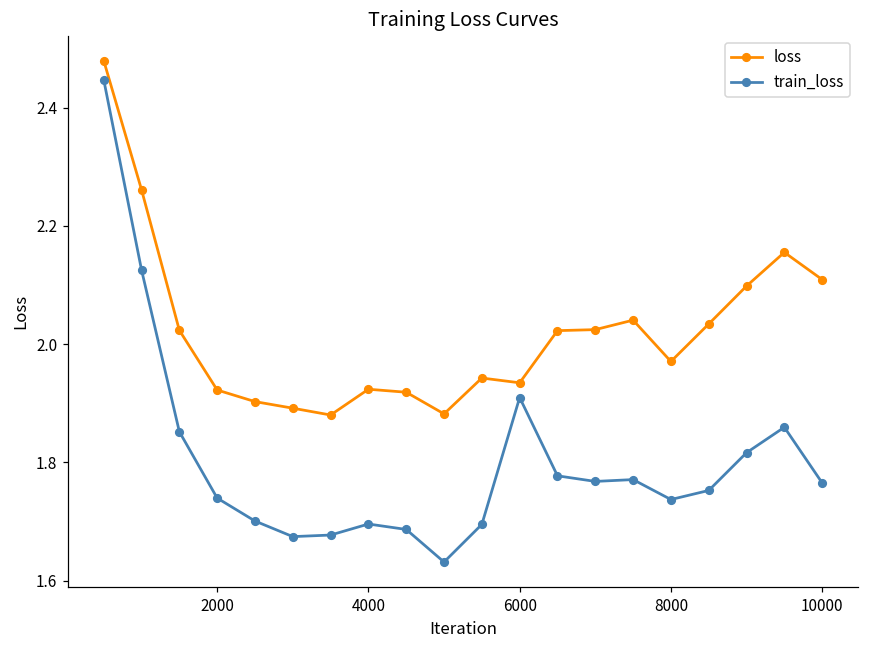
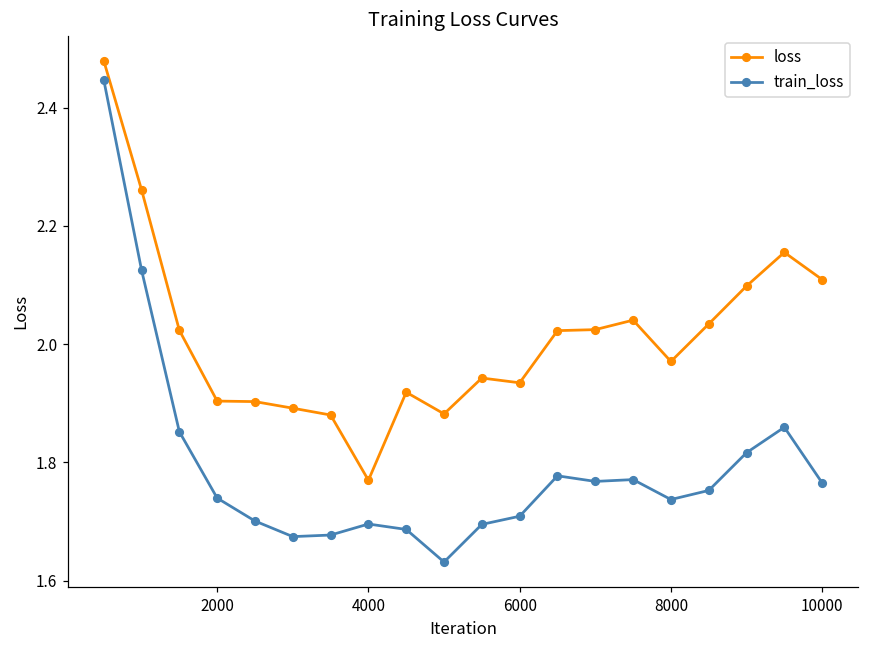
loss, 2000: 1.92 -> 1.90
loss, 4000: 1.92 -> 1.77
train_loss, 6000: 1.91 -> 1.71
